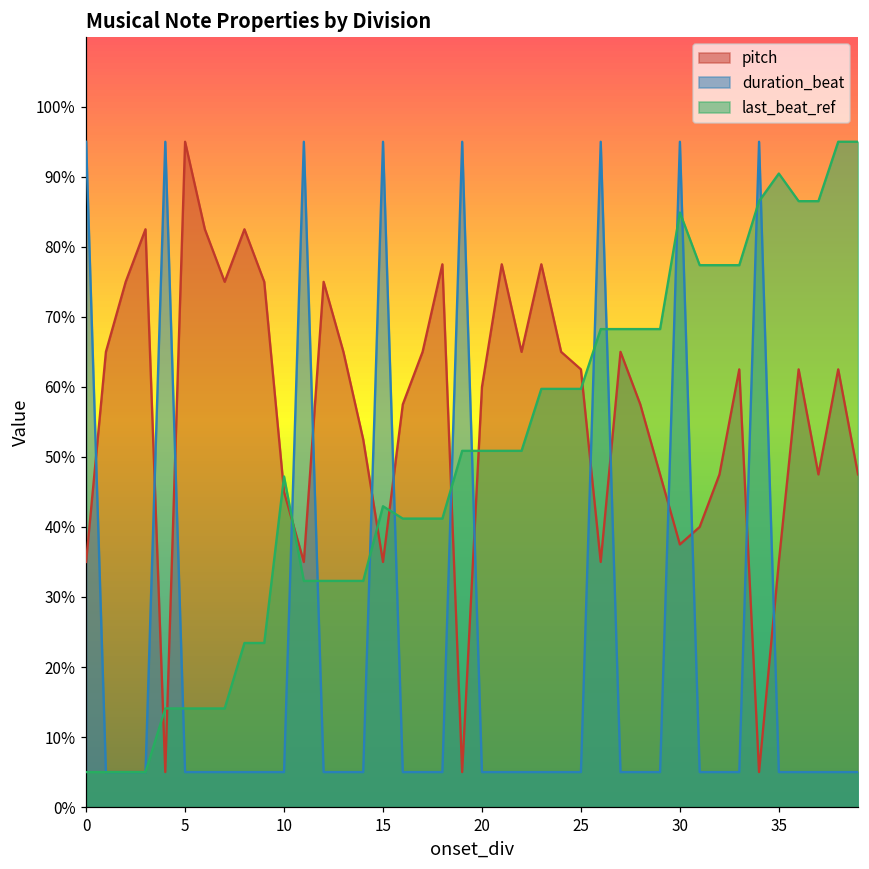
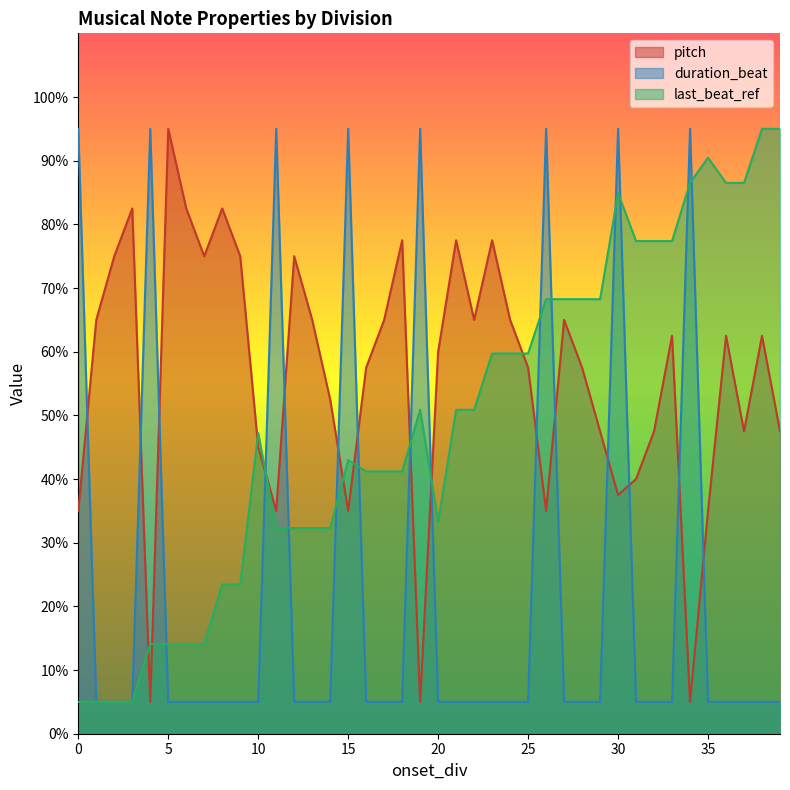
last_beat_ref, 20: 51% -> 33%
pitch, 25: 62% -> 58%
